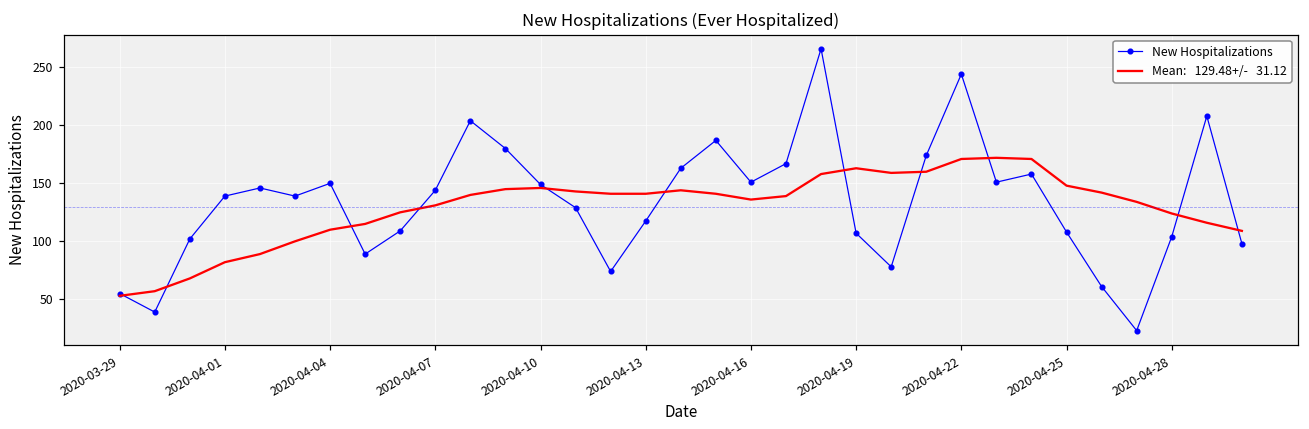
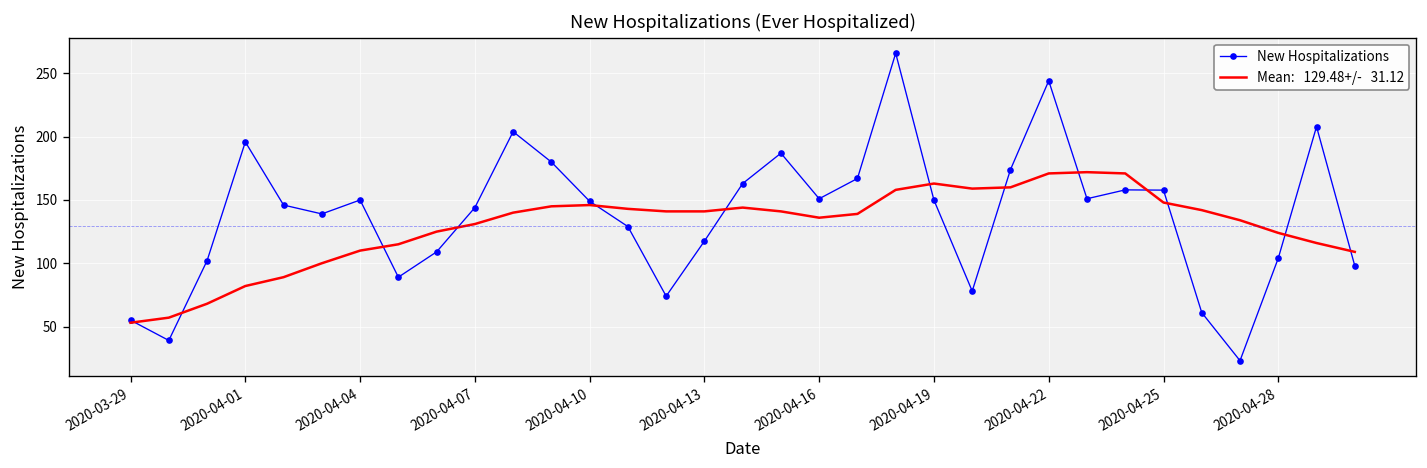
New Hospitalizations, 2020-04-01: 139 -> 196
New Hospitalizations, 2020-04-19: 107 -> 150
New Hospitalizations, 2020-04-25: 108 -> 158
